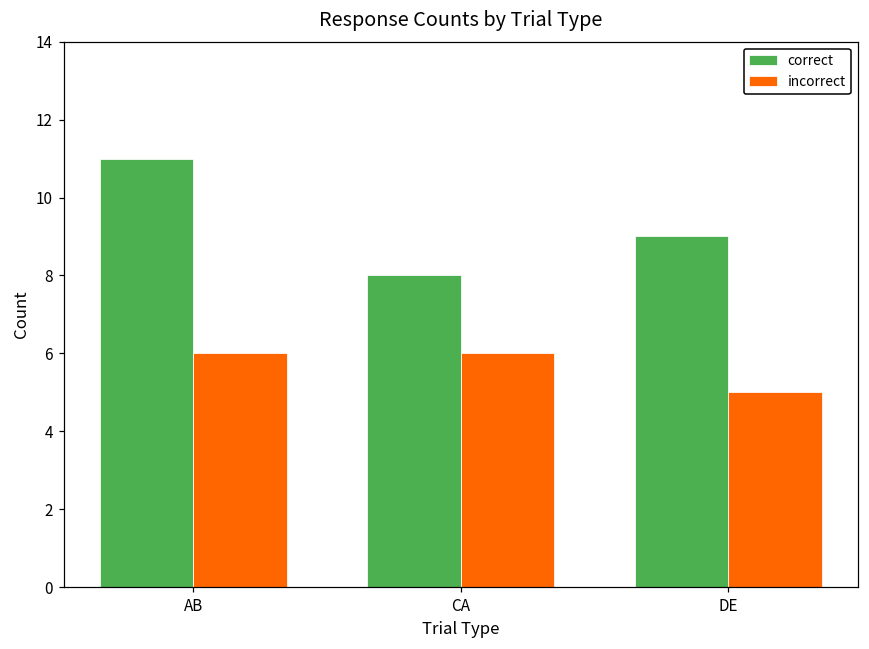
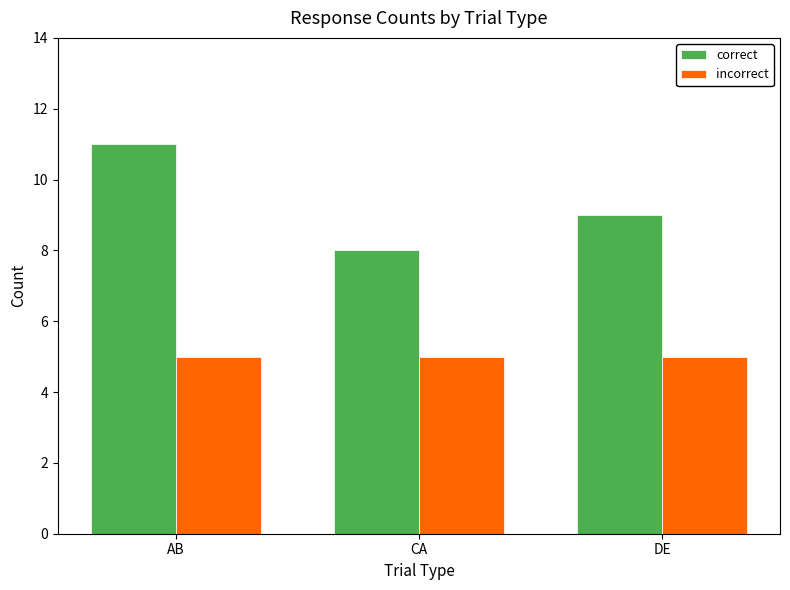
incorrect, AB: 6 -> 5
incorrect, CA: 6 -> 5
